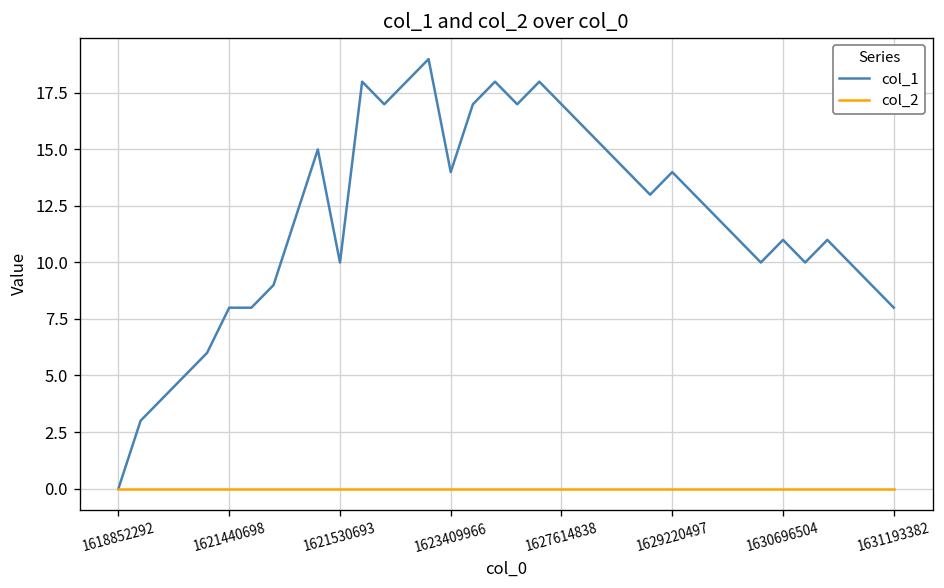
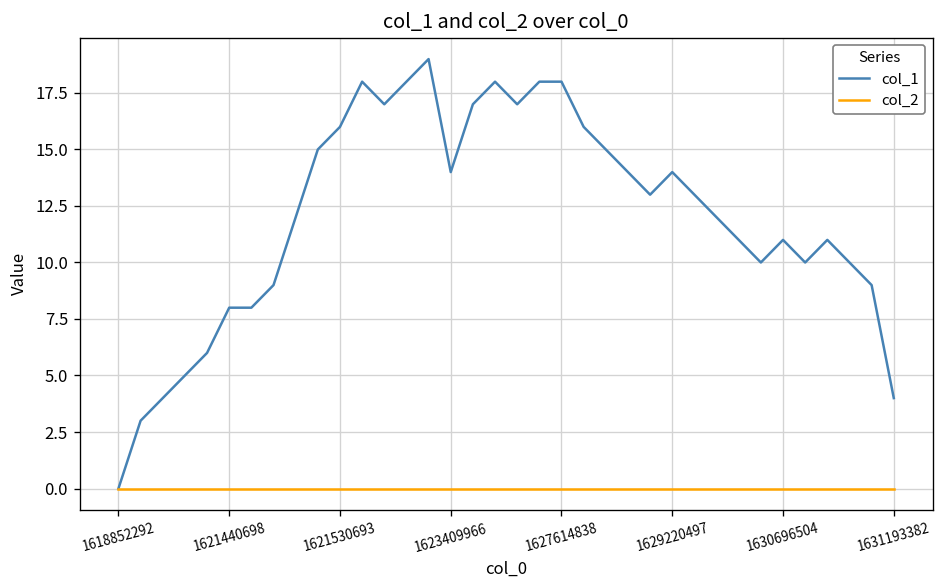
col_1, 1621530693: 10 -> 16
col_1, 1627614838: 17 -> 18
col_1, 1631193382: 8 -> 4
